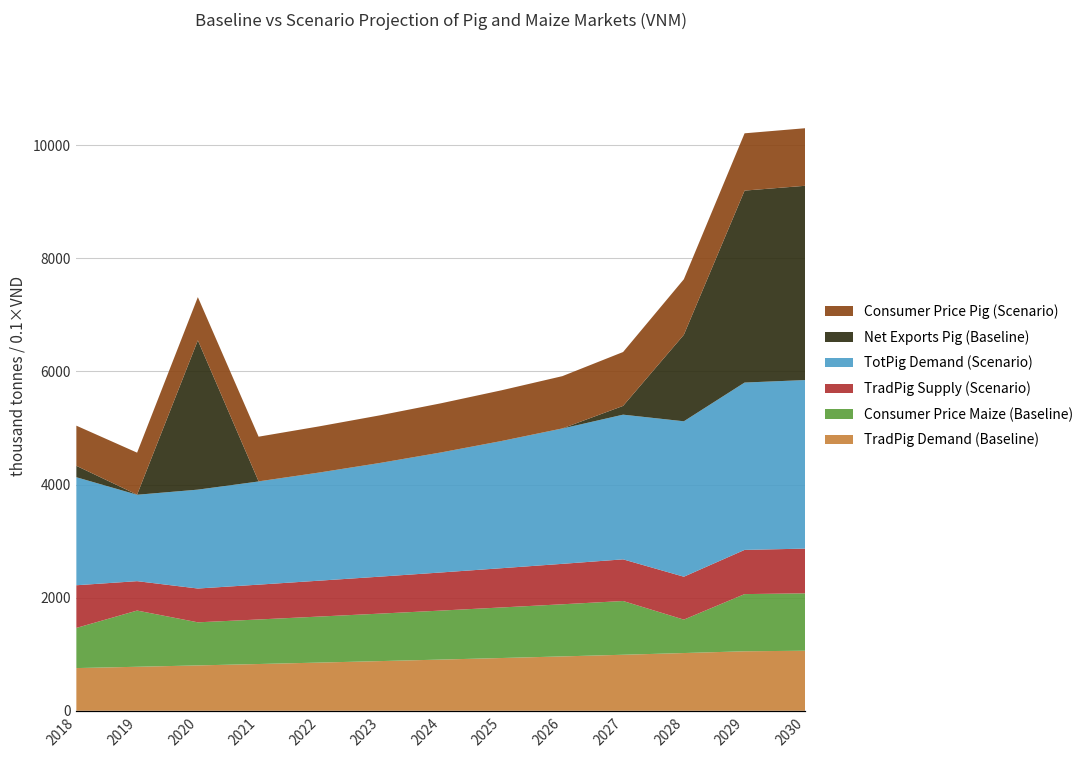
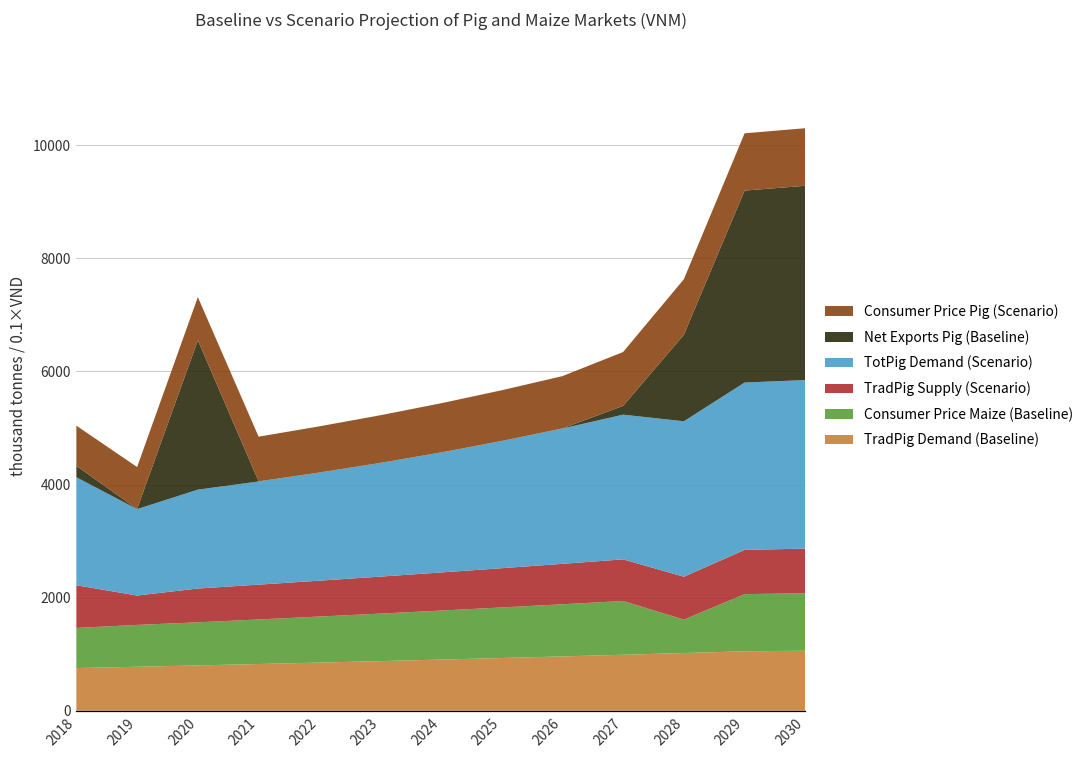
Consumer Price Maize (Baseline), 2019: 1000 -> 700
